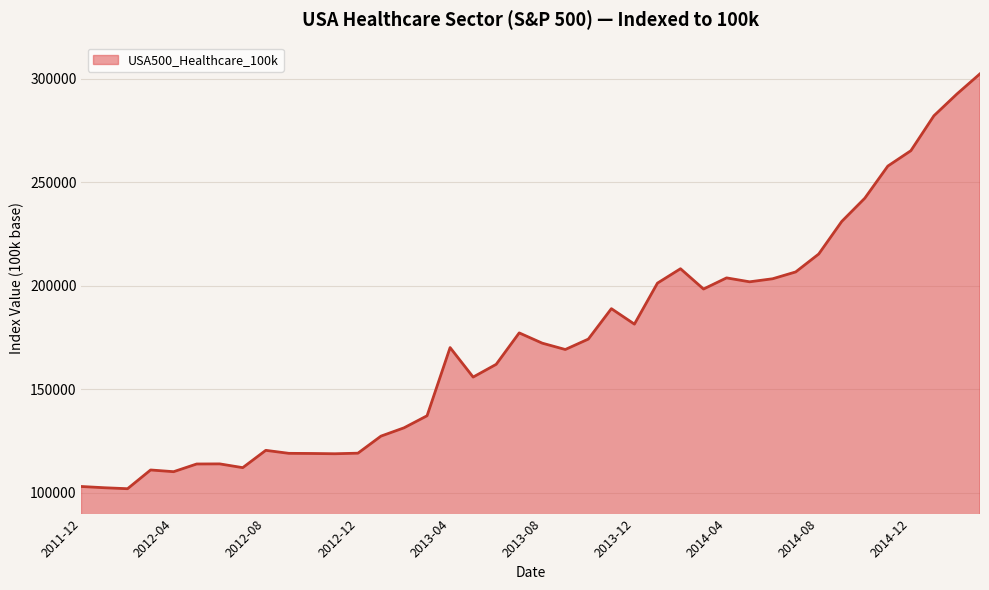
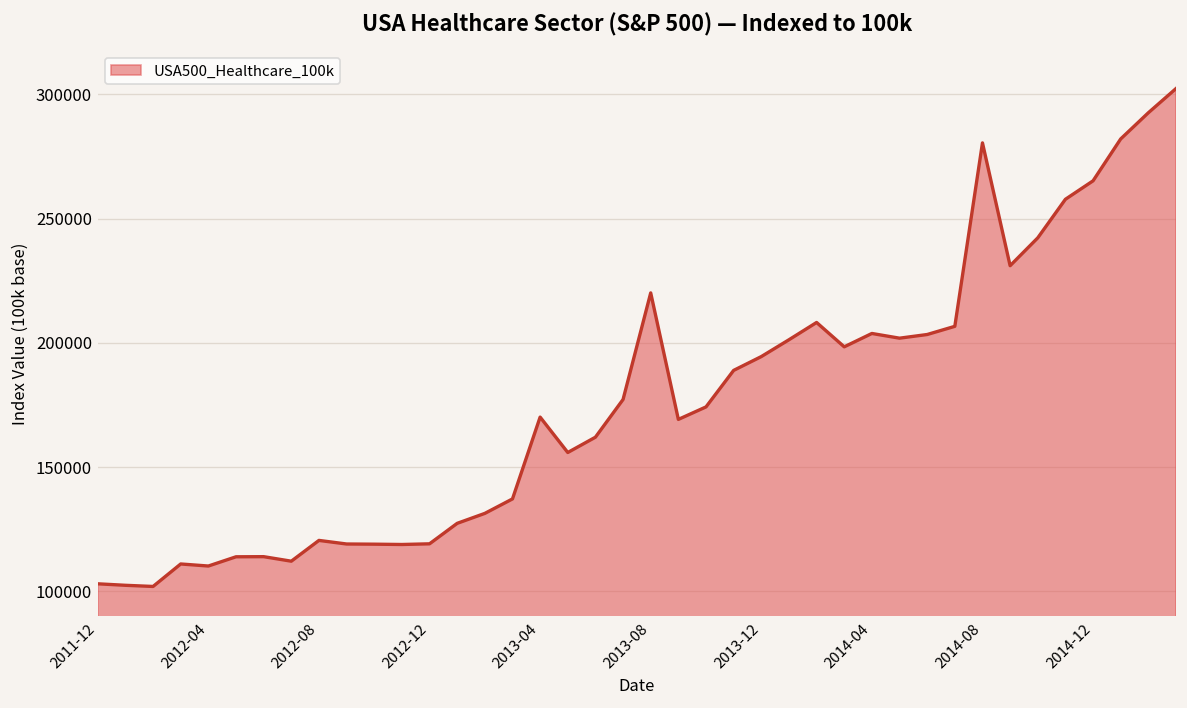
2013-08: 172000 -> 220000
2013-12: 181000 -> 194000
2014-08: 215000 -> 280000
